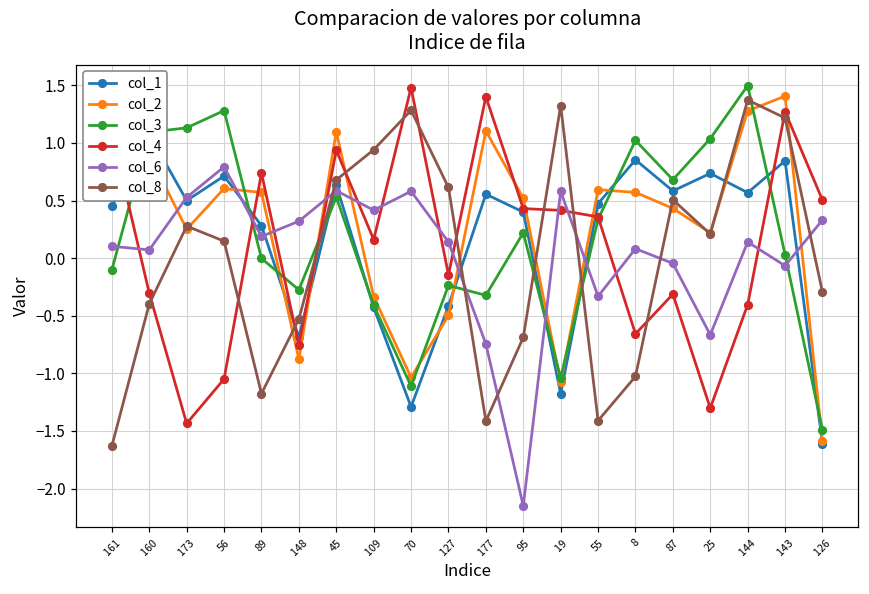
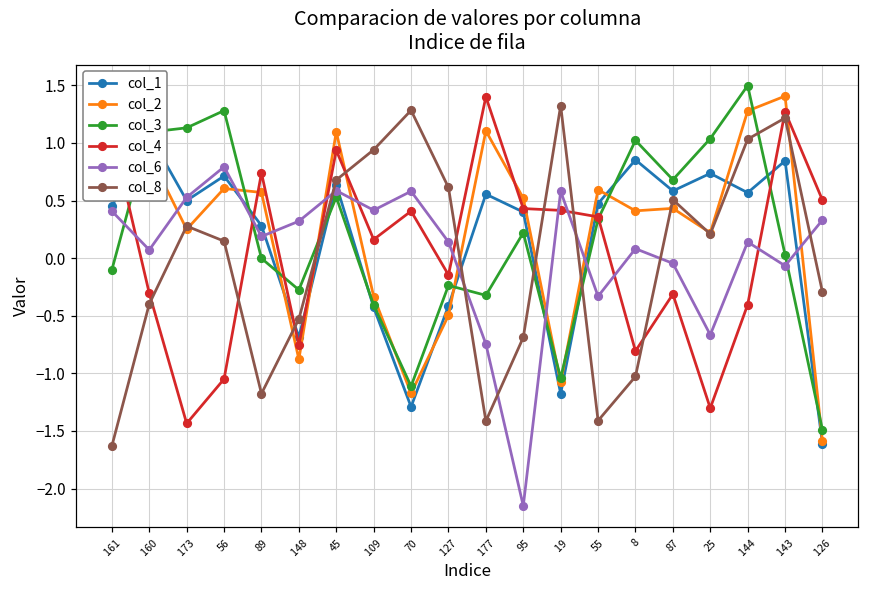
col_6, 161: 0.10 -> 0.41
col_2, 70: -1.04 -> -1.17
col_4, 70: 1.48 -> 0.41
col_2, 8: 0.57 -> 0.41
col_4, 8: -0.66 -> -0.81
col_8, 144: 1.37 -> 1.03
